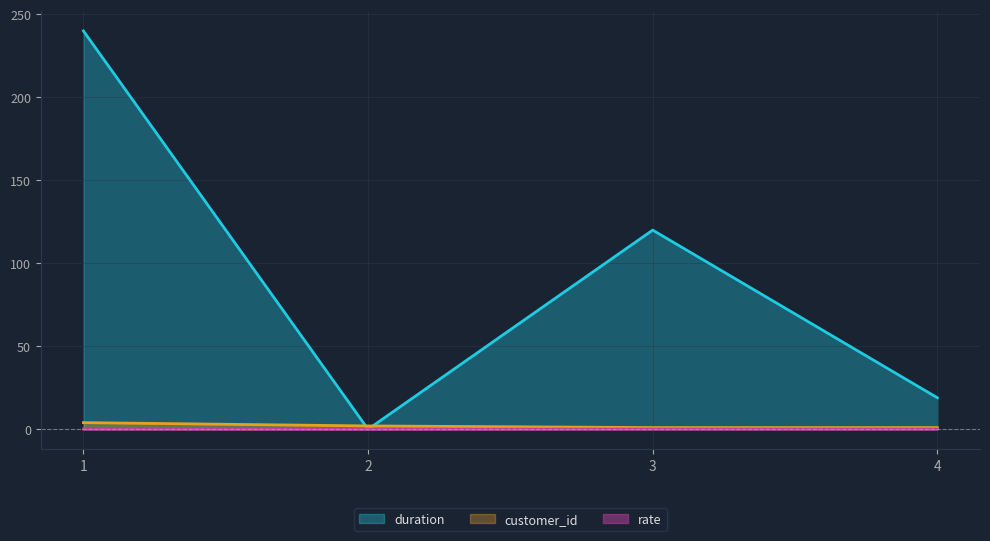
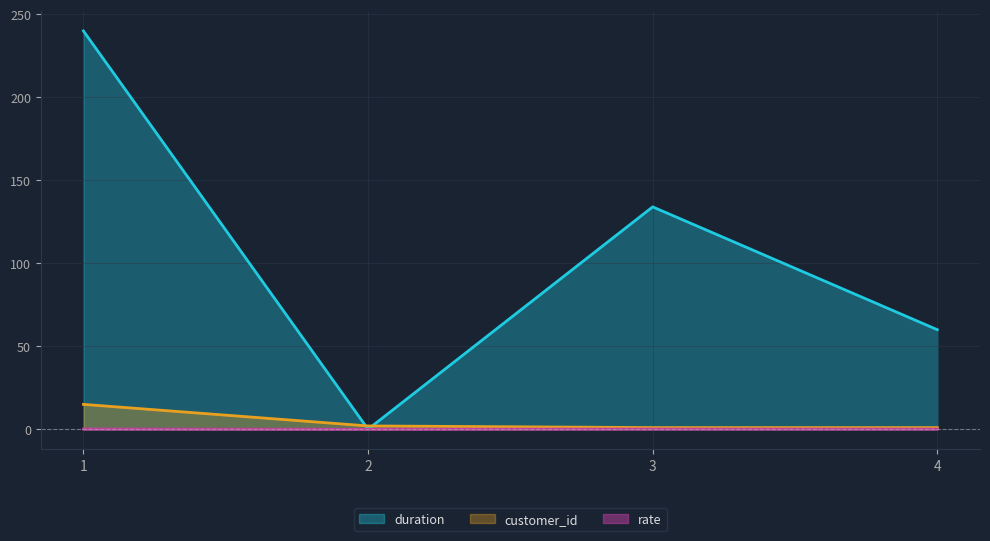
customer_id, 1: 4 -> 15
duration, 3: 120 -> 134
duration, 4: 19 -> 60
